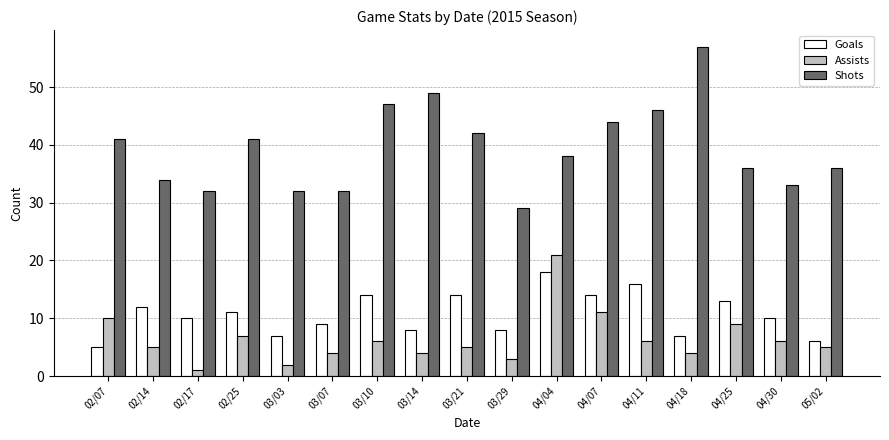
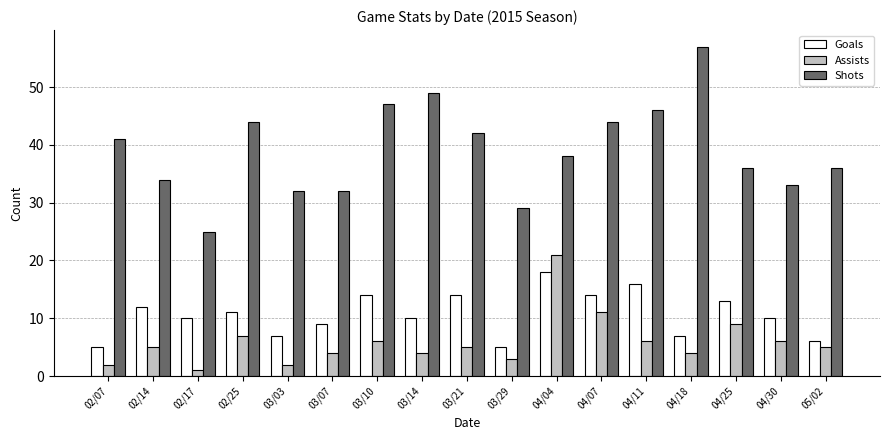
Assists, 02/07: 10 -> 2
Shots, 02/17: 32 -> 25
Shots, 02/25: 41 -> 44
Goals, 03/14: 8 -> 10
Goals, 03/29: 8 -> 5
